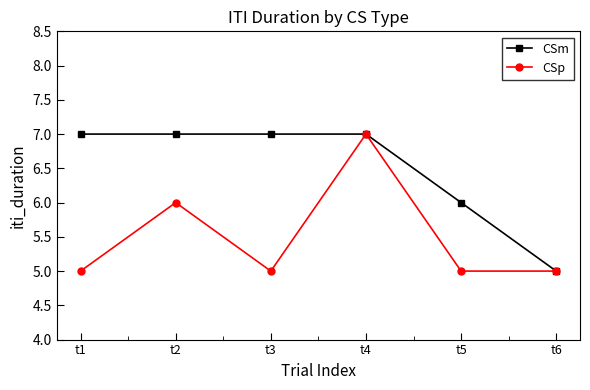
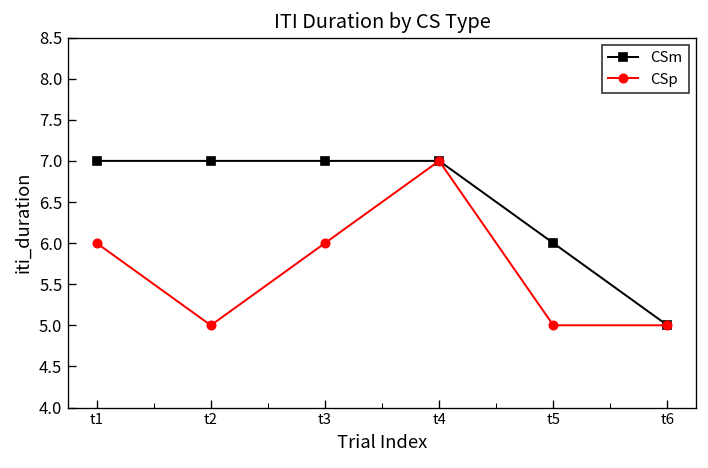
CSp, t1: 5 -> 6
CSp, t2: 6 -> 5
CSp, t3: 5 -> 6
